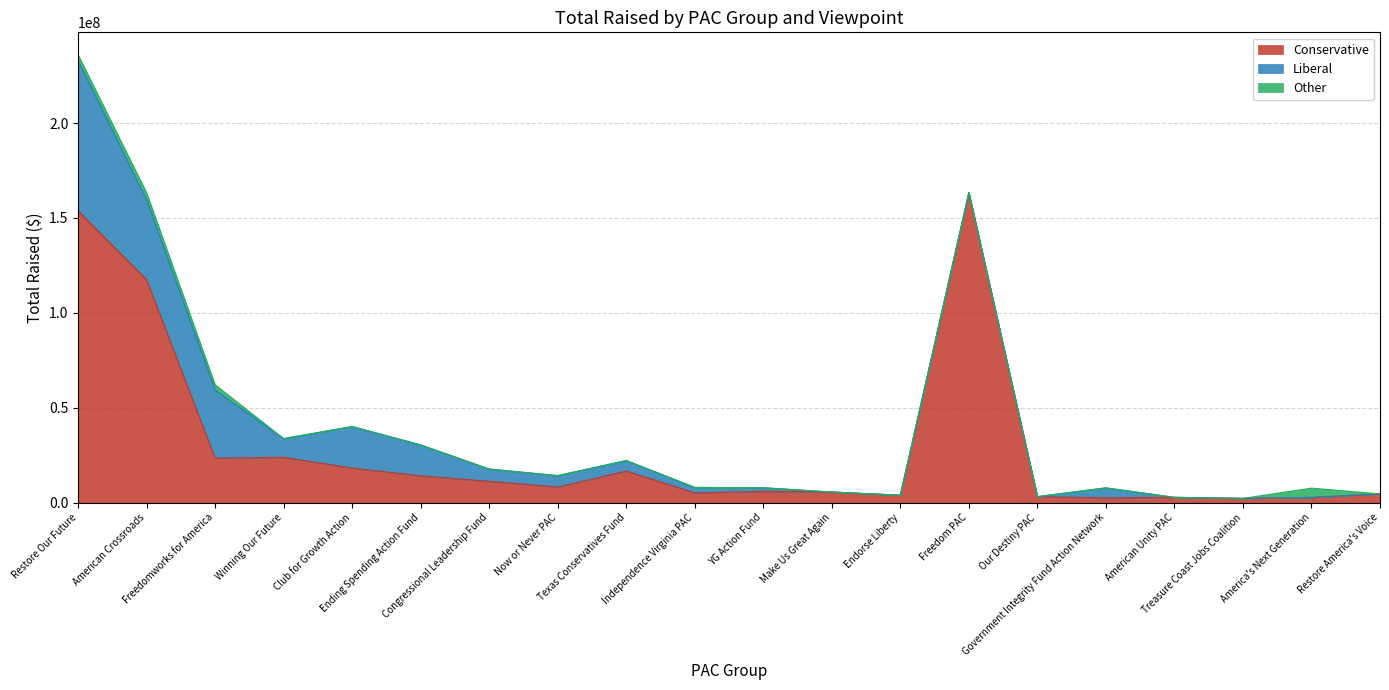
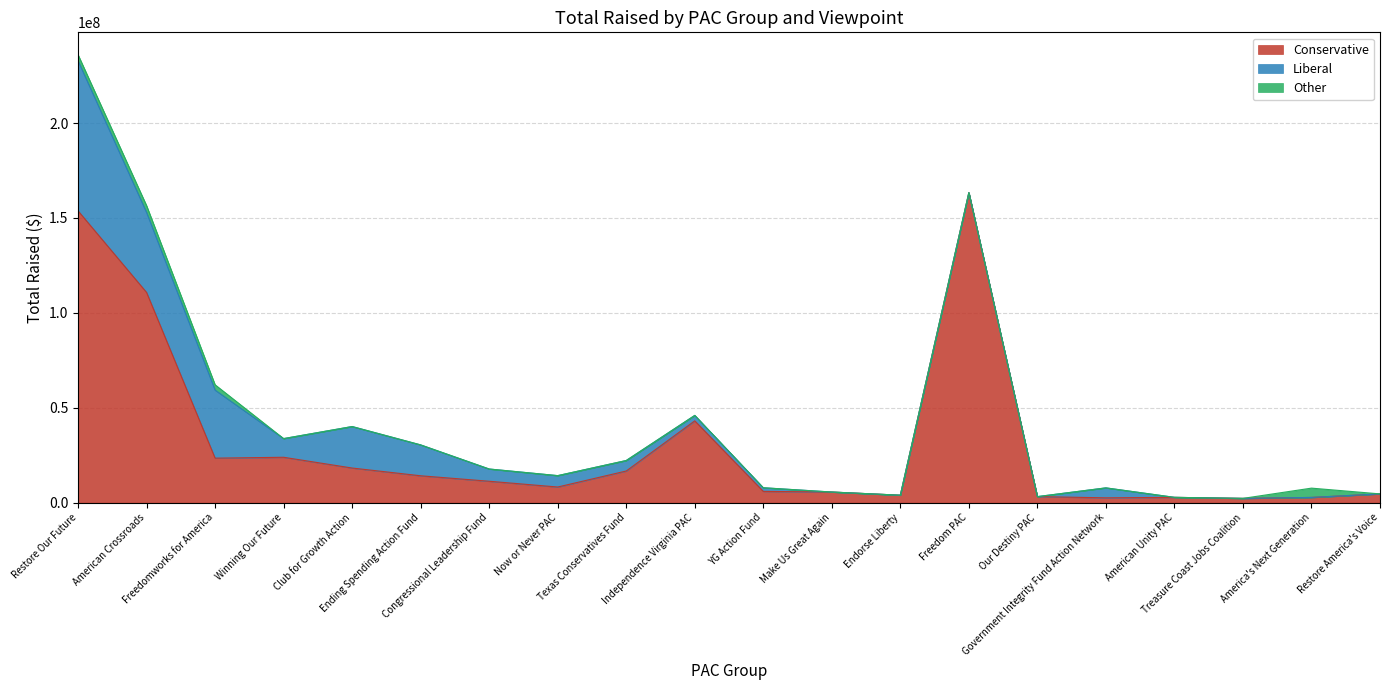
Conservative, American Crossroads: 117000000 -> 111000000
Conservative, Independence Virginia PAC: 5000000 -> 43000000
